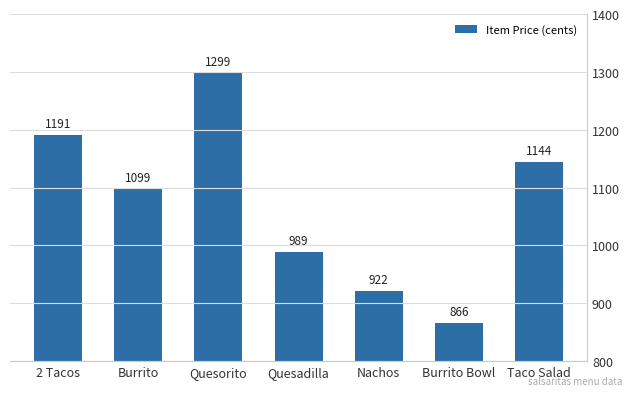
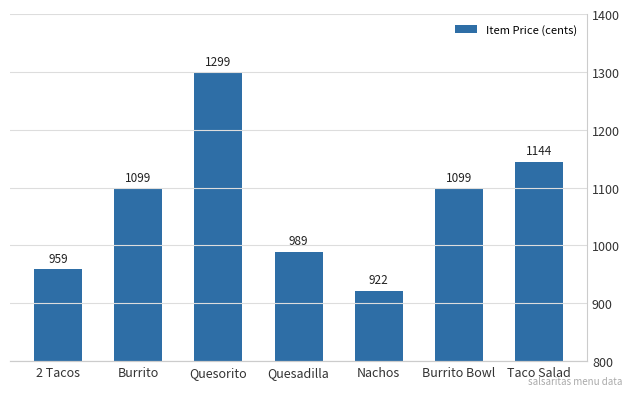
2 Tacos: 1191 -> 959
Burrito Bowl: 866 -> 1099
